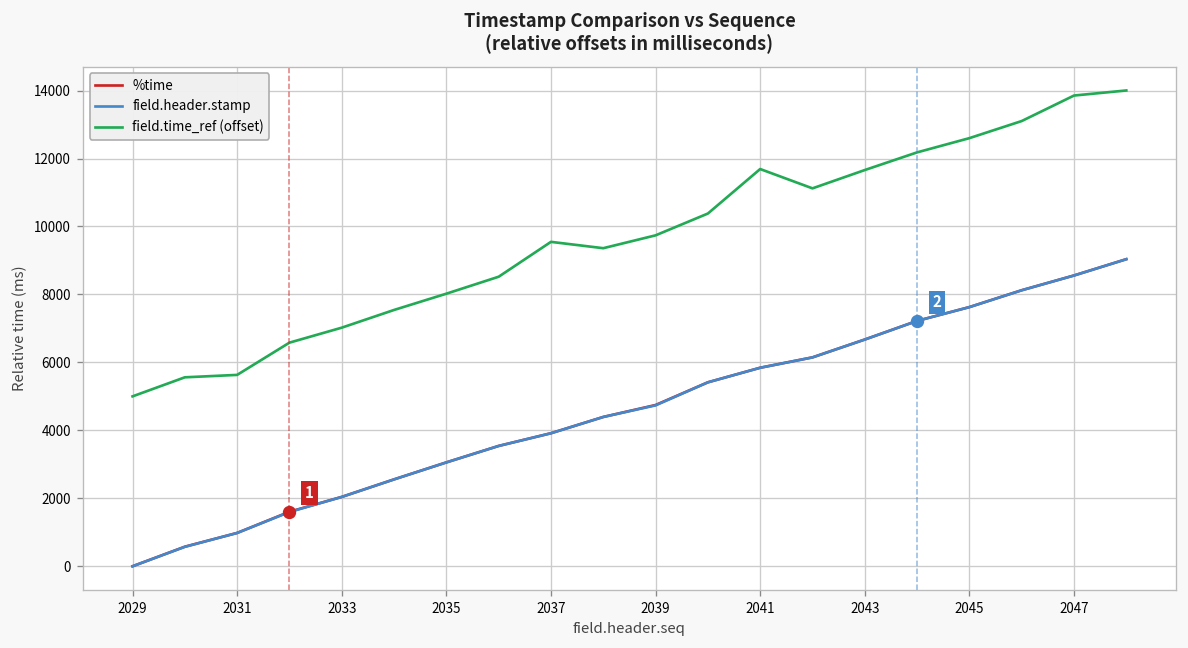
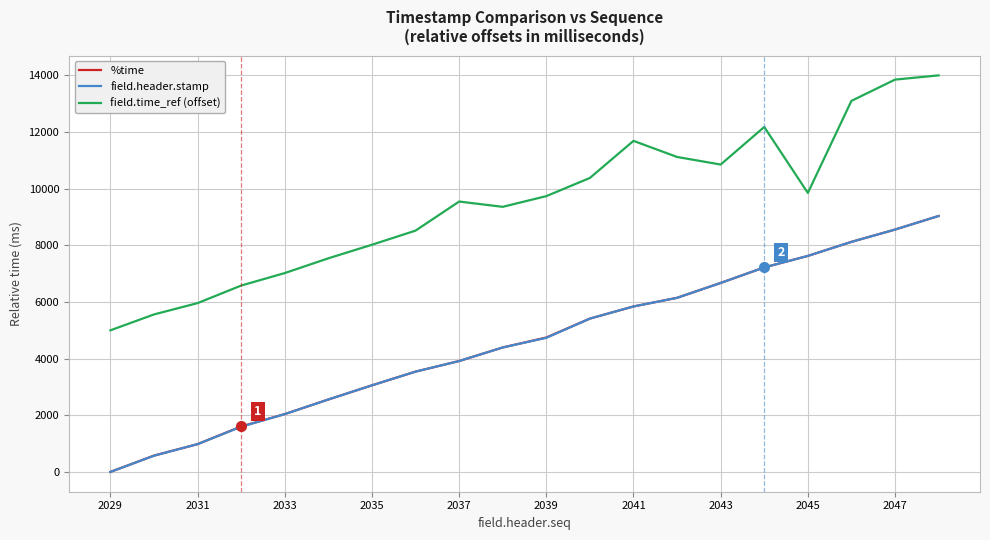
field.time_ref (offset), 2031: 5600 -> 6000
field.time_ref (offset), 2043: 11700 -> 10900
field.time_ref (offset), 2045: 12600 -> 9900
